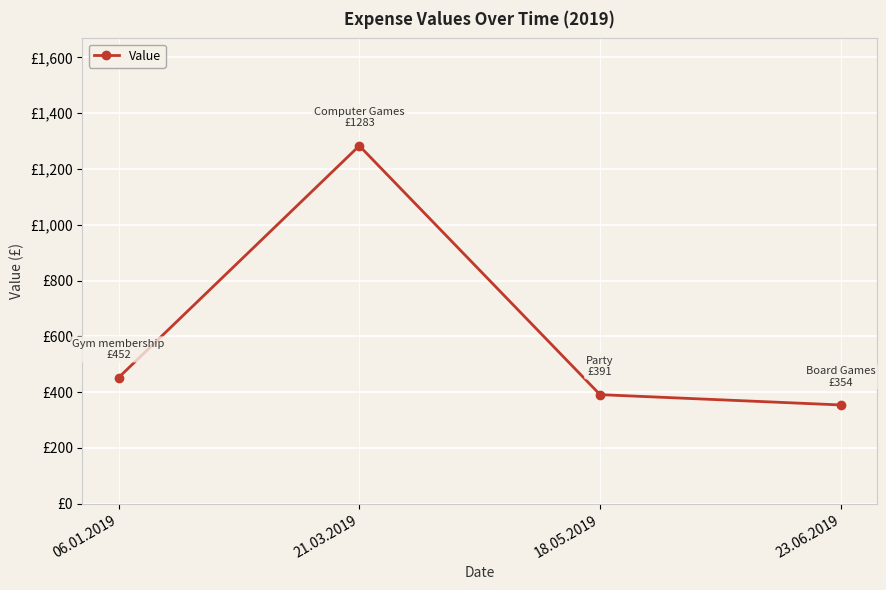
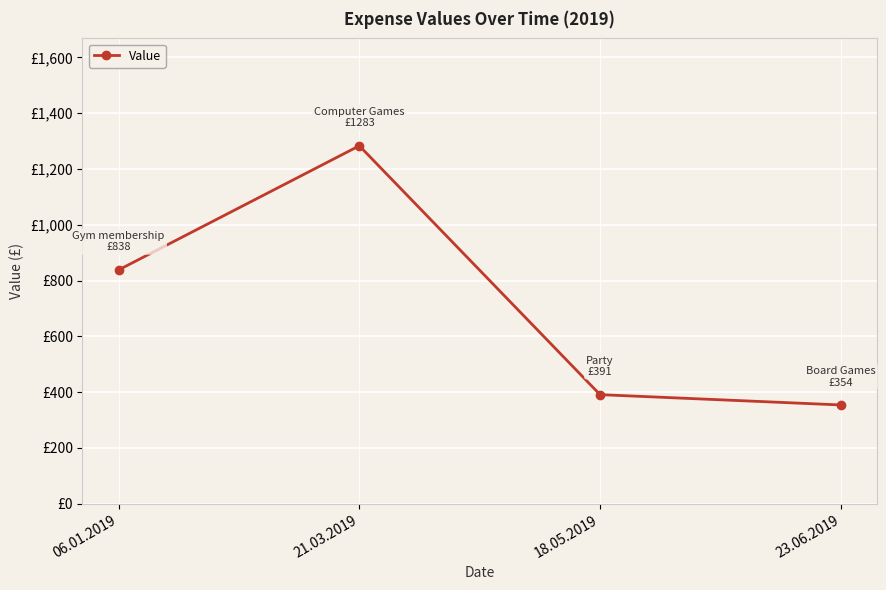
06.01.2019: £452 -> £838
